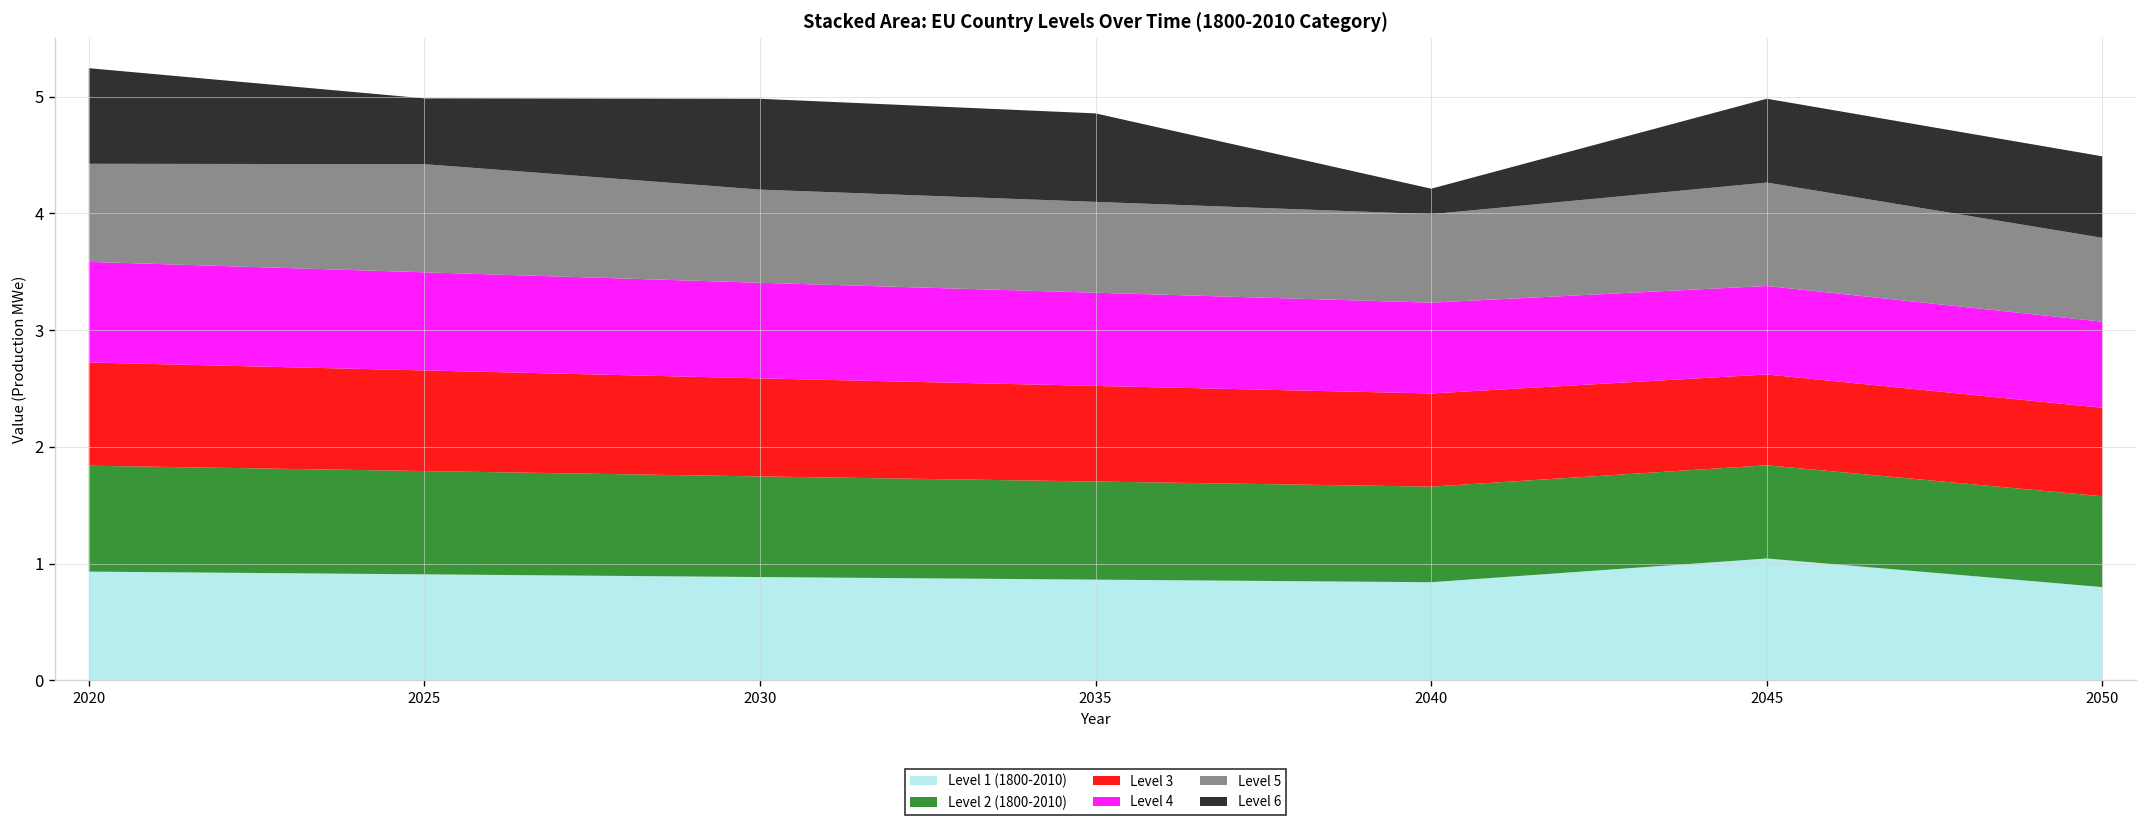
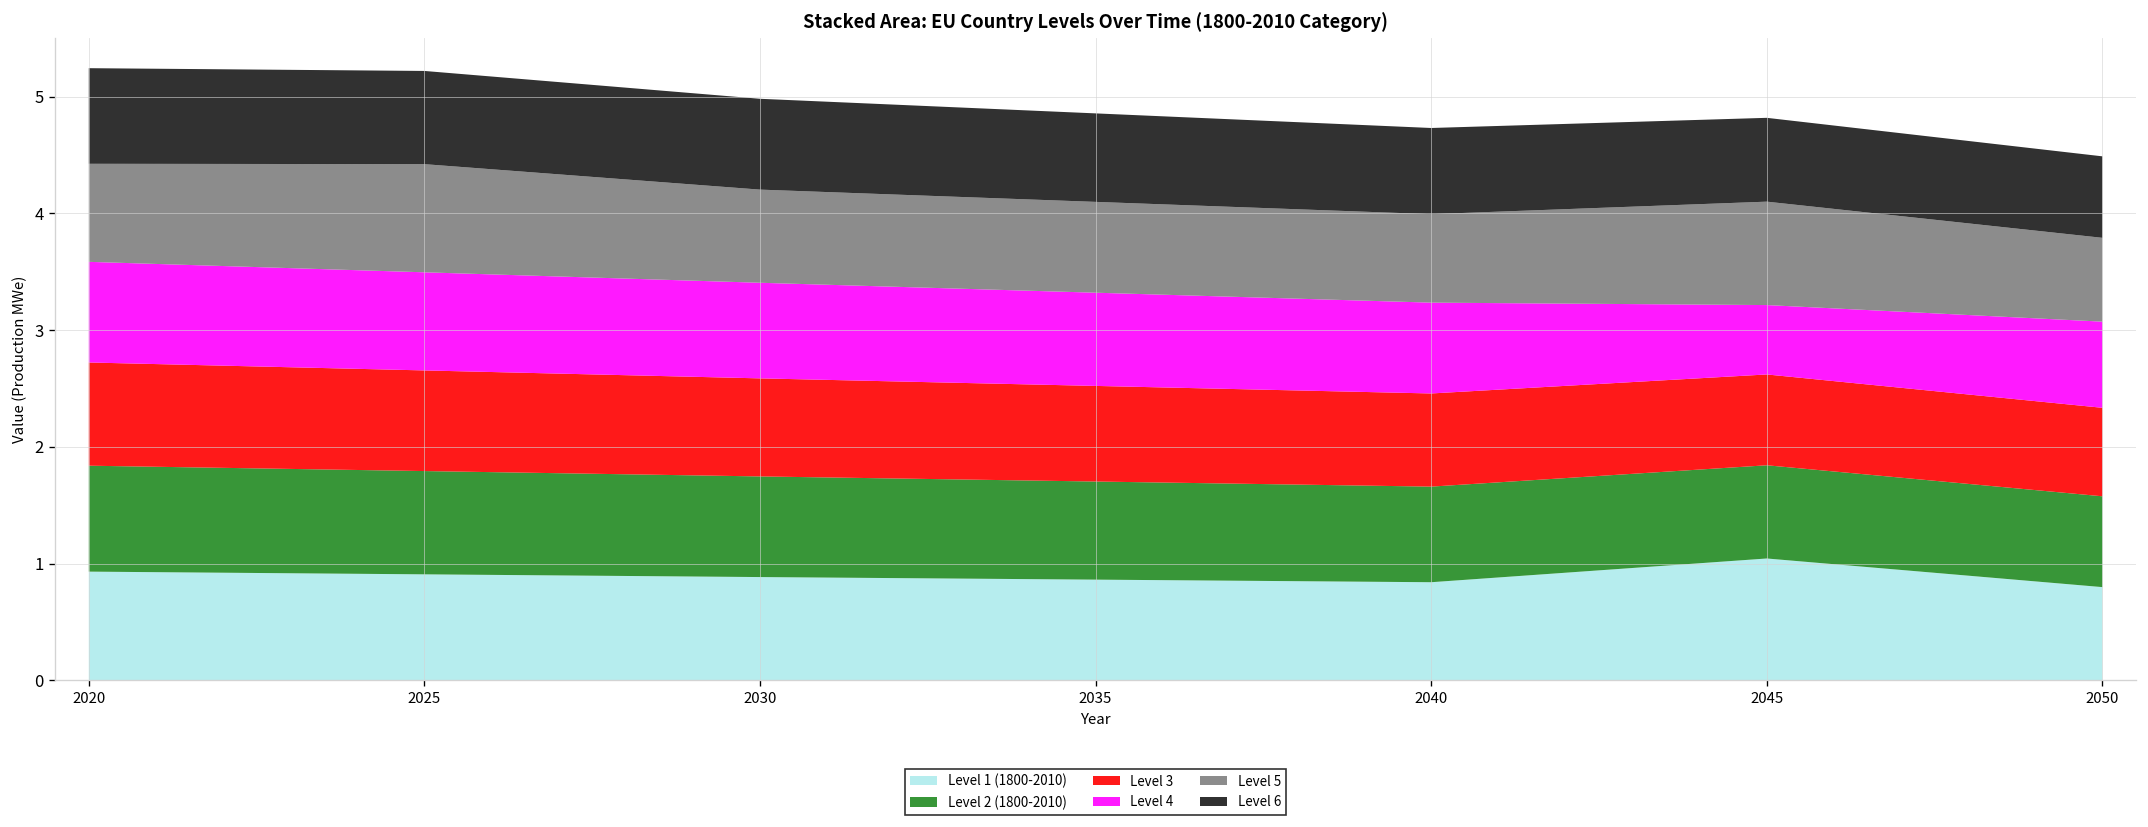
Level 6, 2025: 0.6 -> 0.8
Level 6, 2040: 0.2 -> 0.7
Level 4, 2045: 0.8 -> 0.6
